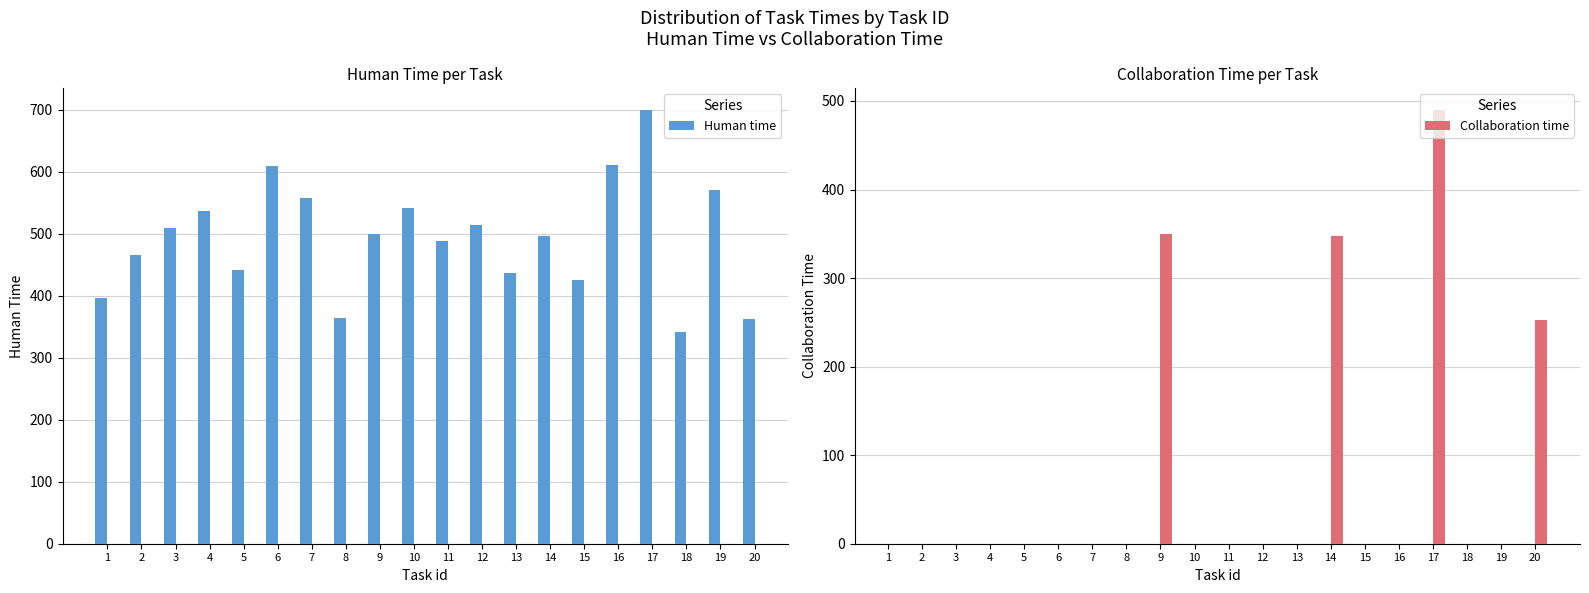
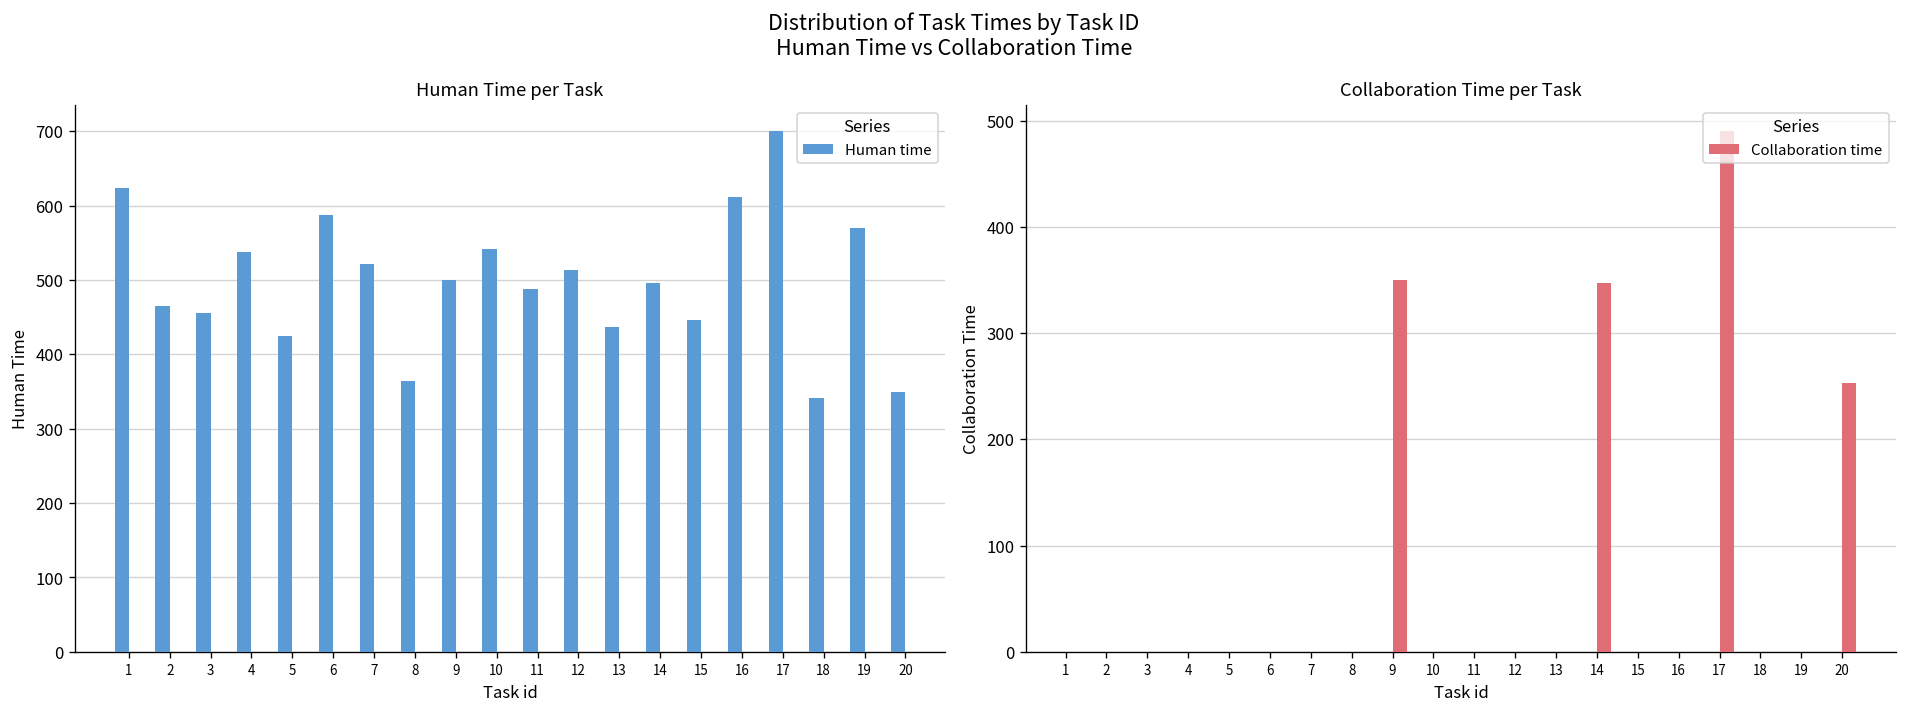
Human Time per Task, 1: 400 -> 620
Human Time per Task, 3: 510 -> 460
Human Time per Task, 5: 440 -> 430
Human Time per Task, 6: 610 -> 590
Human Time per Task, 7: 560 -> 520
Human Time per Task, 15: 430 -> 450
Human Time per Task, 20: 360 -> 350
